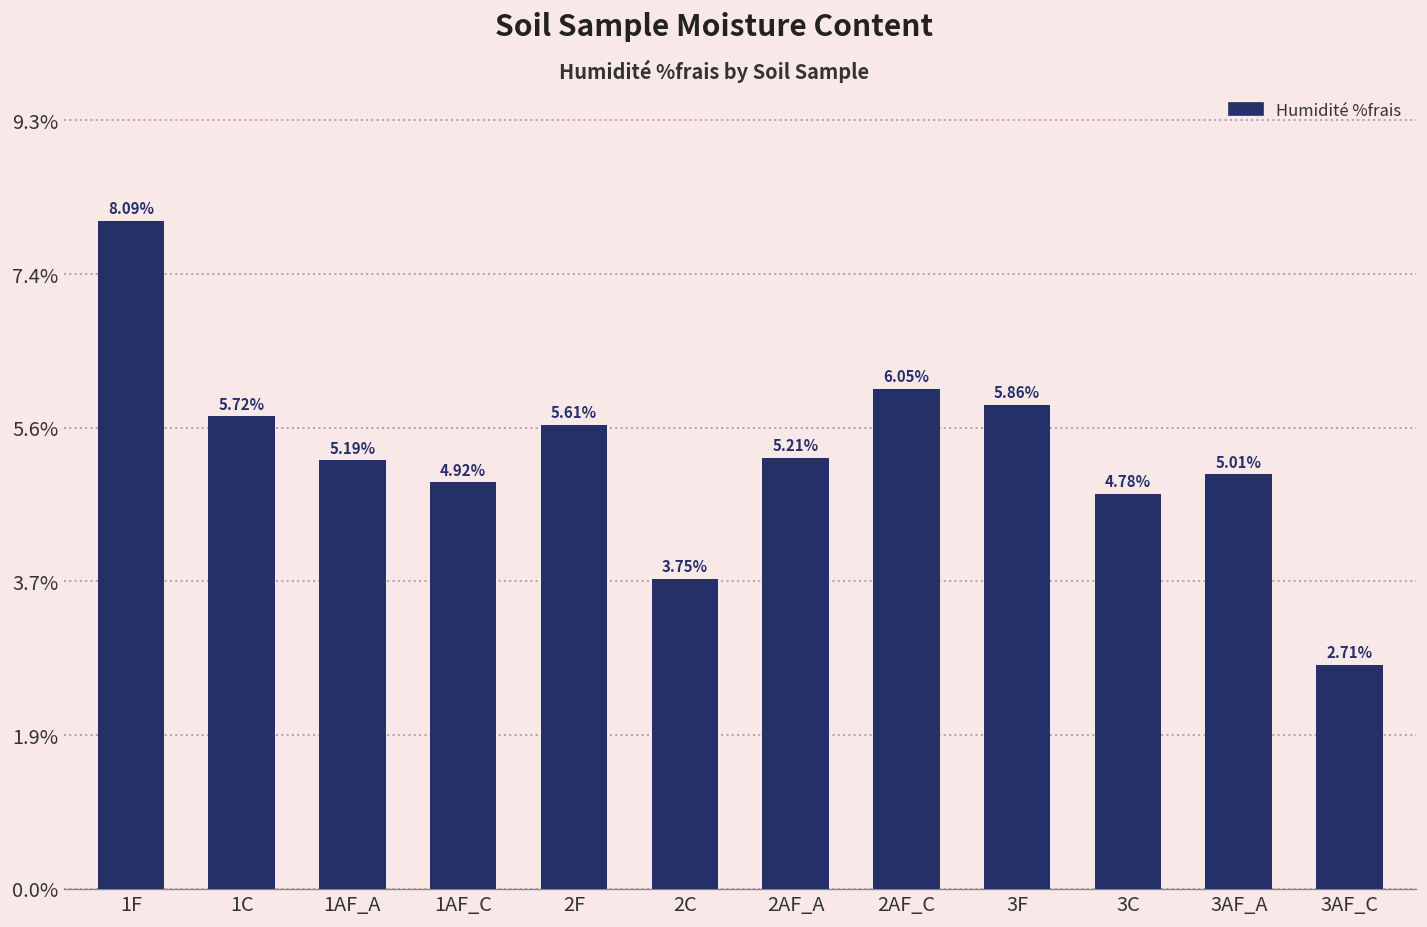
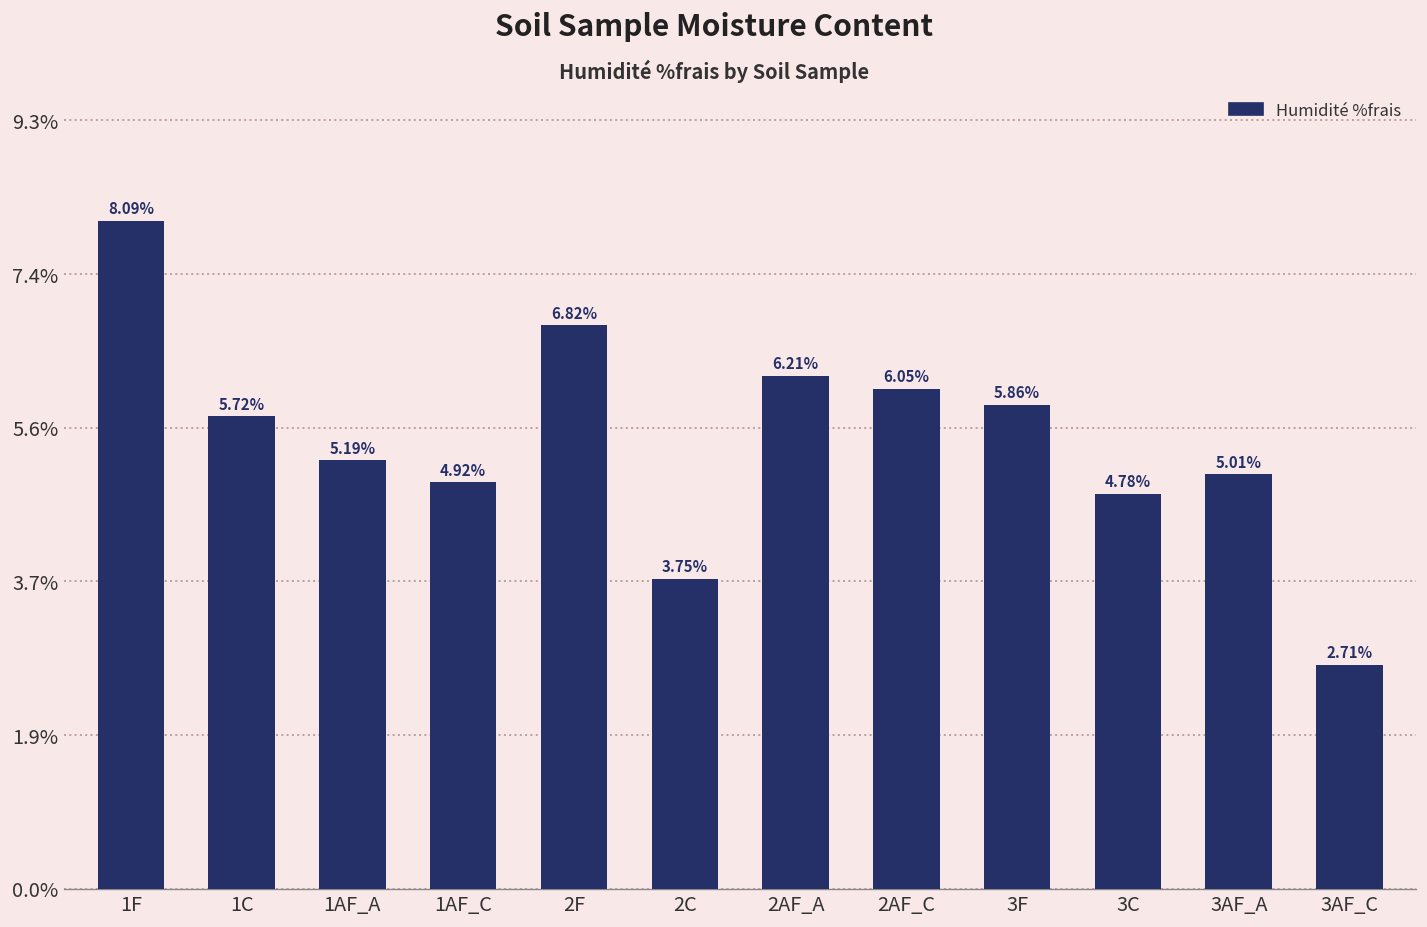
2F: 5.61% -> 6.82%
2AF_A: 5.21% -> 6.21%
